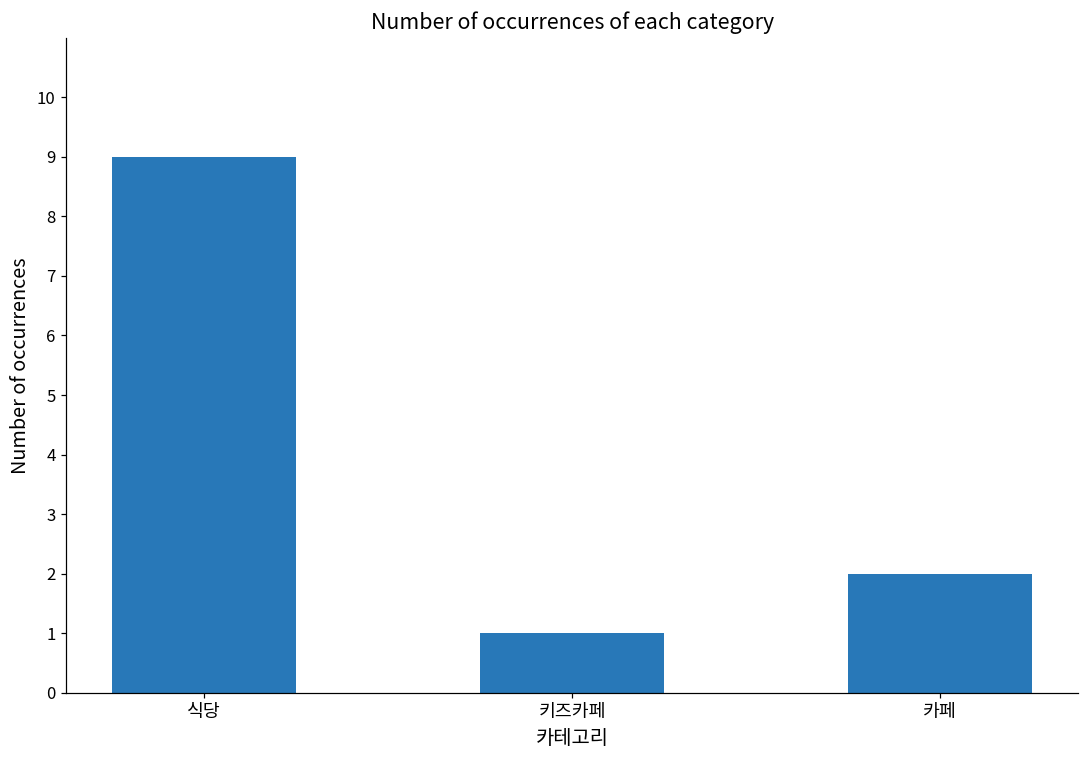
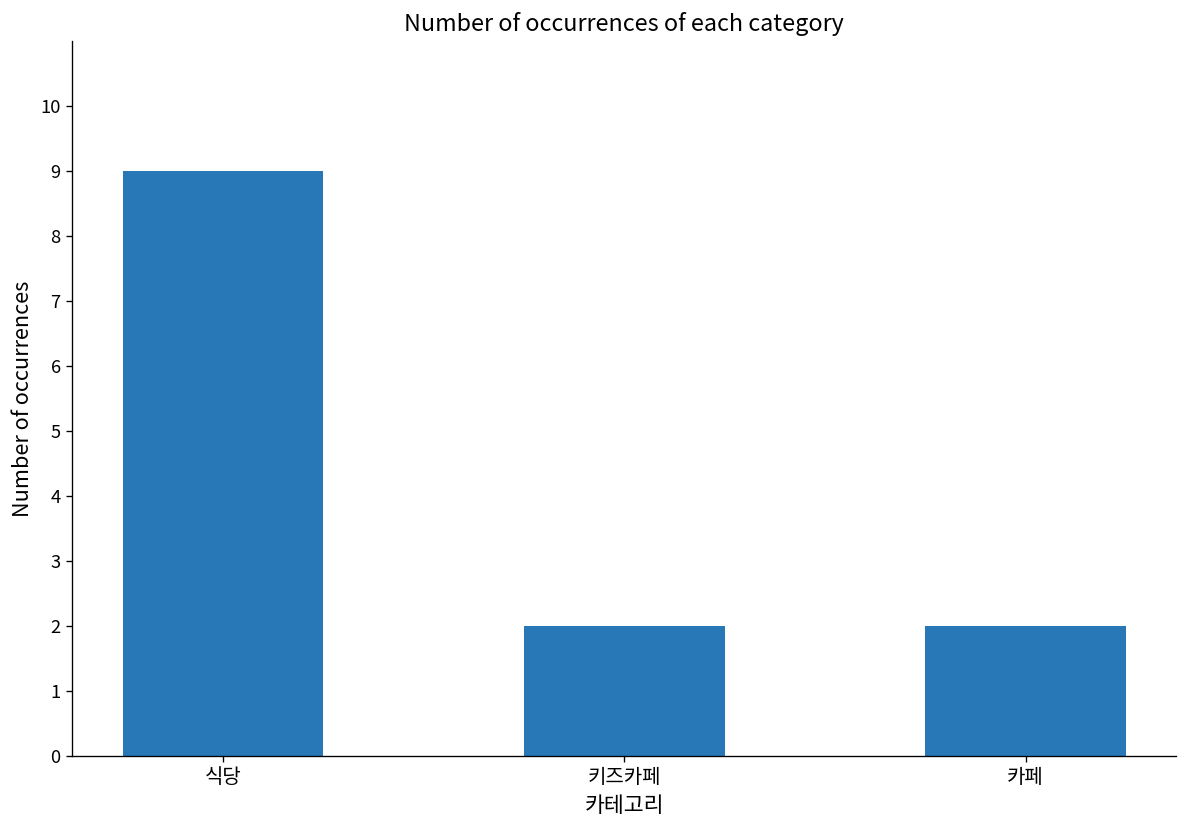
키즈카페: 1 -> 2
